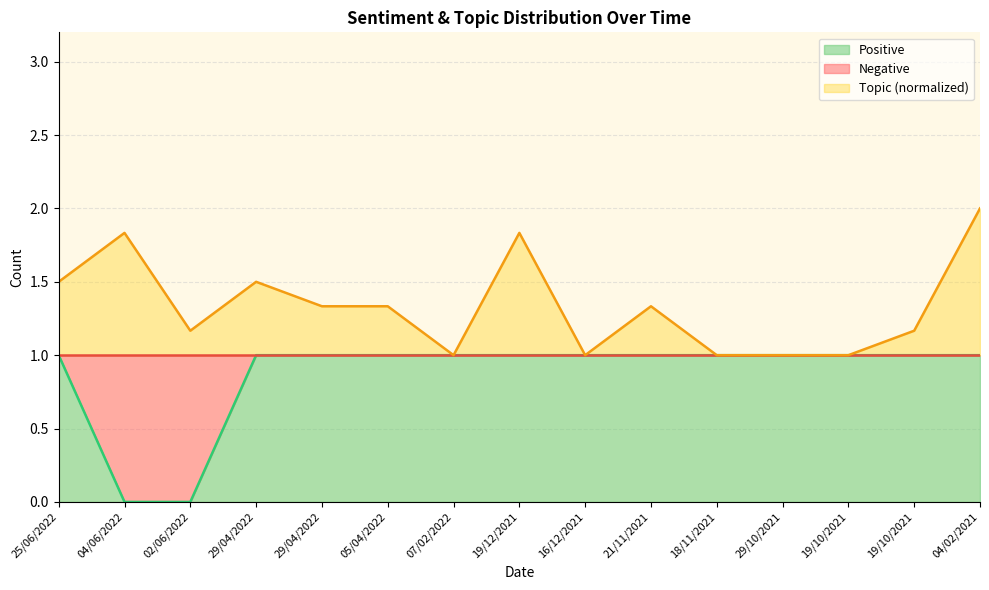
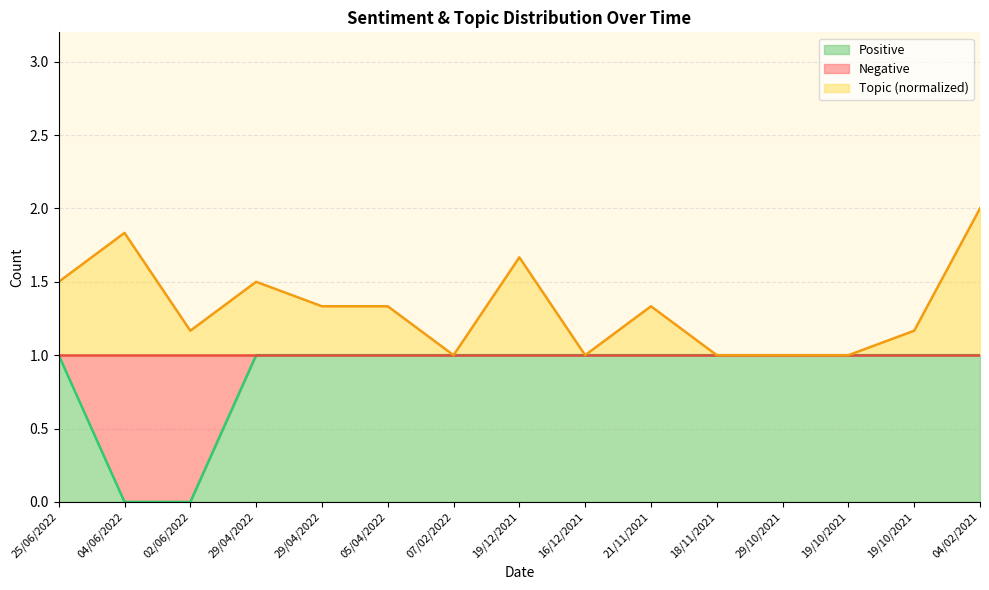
Topic (normalized), 19/12/2021: 1.83 -> 1.67
